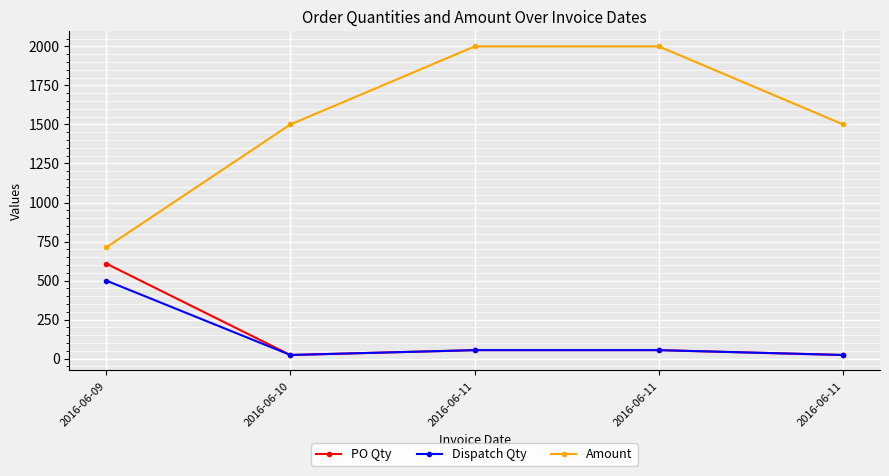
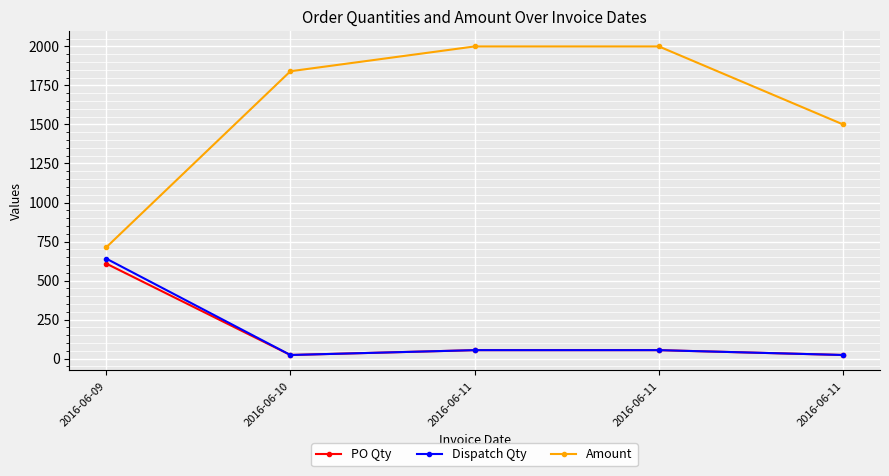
Dispatch Qty, 2016-06-09: 500 -> 640
Amount, 2016-06-10: 1500 -> 1840
